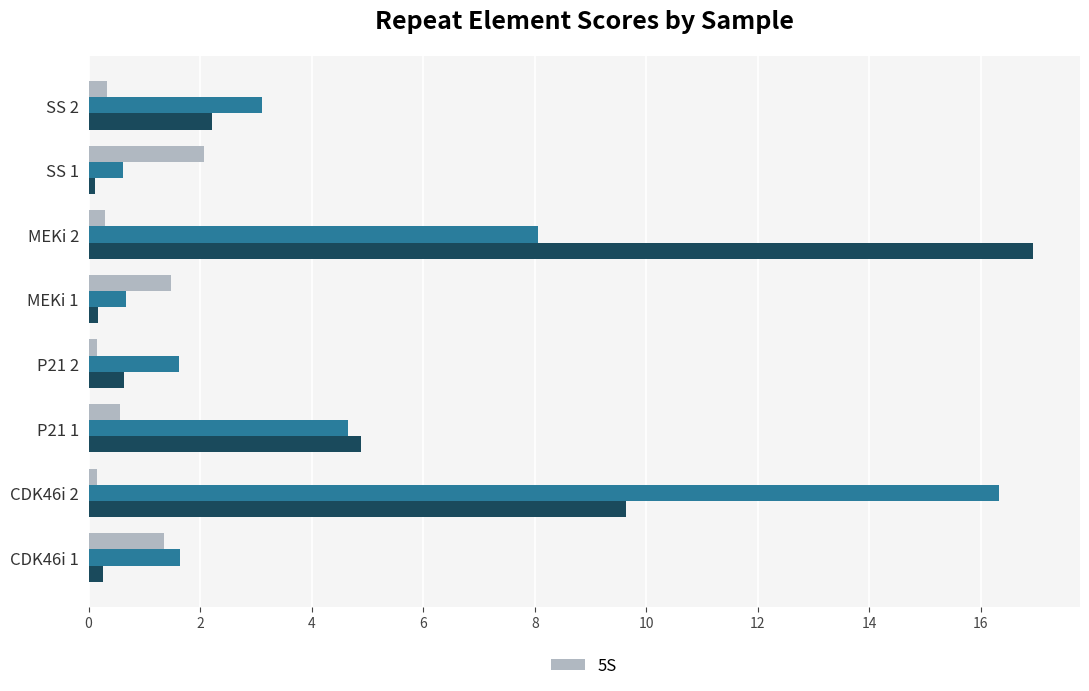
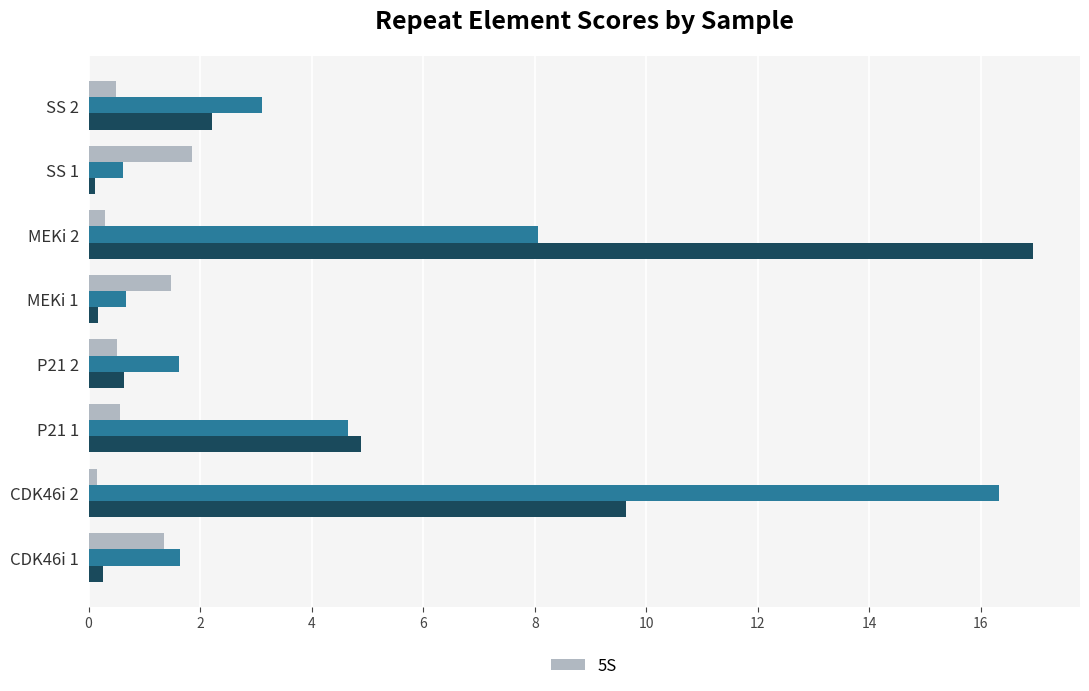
5S, SS 2: 0.3 -> 0.5
5S, SS 1: 2.1 -> 1.8
5S, P21 2: 0.1 -> 0.5
